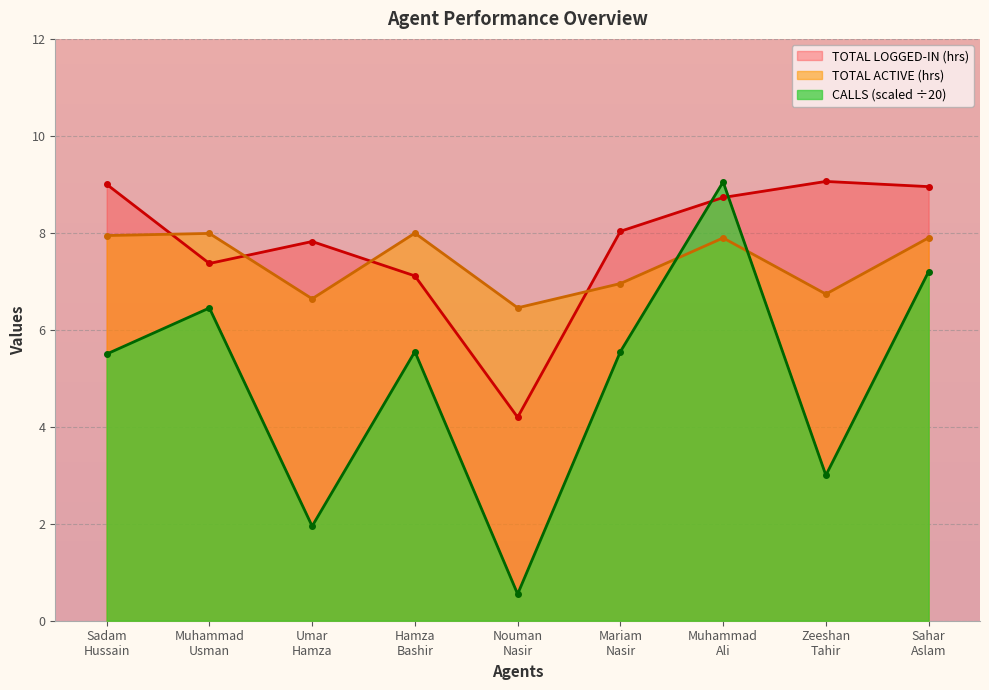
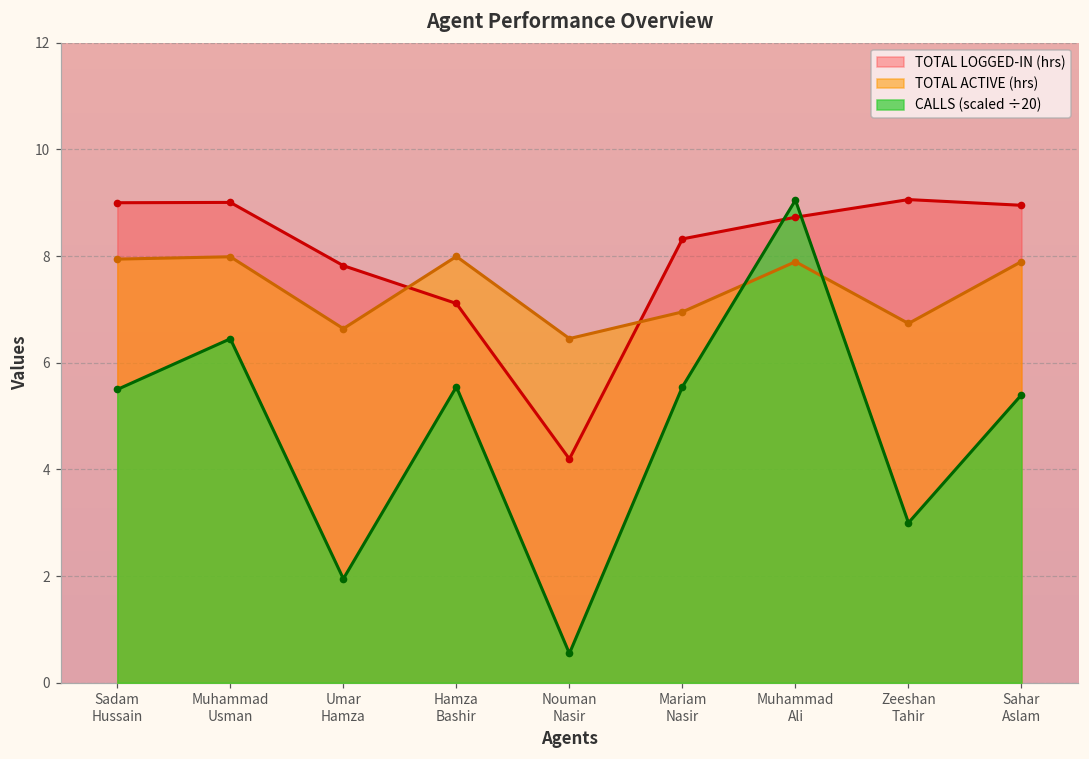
TOTAL LOGGED-IN (hrs), Muhammad Usman: 7.4 -> 9.0
TOTAL LOGGED-IN (hrs), Mariam Nasir: 8.0 -> 8.3
CALLS (scaled ÷20), Sahar Aslam: 7.2 -> 5.4
